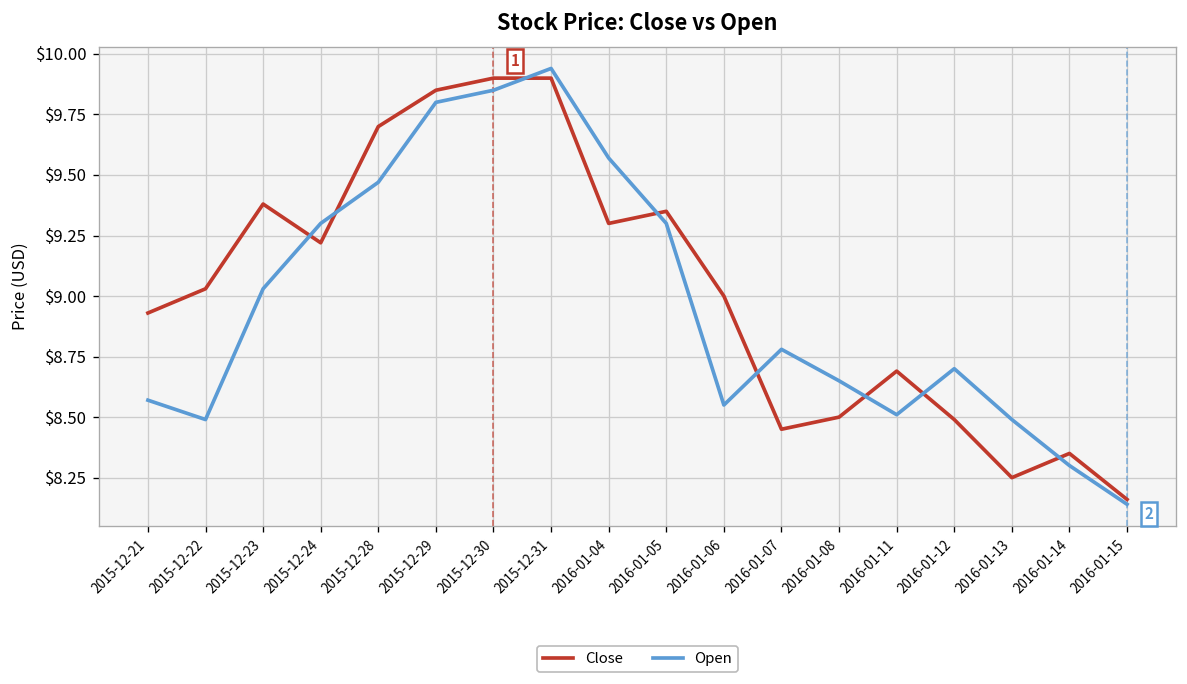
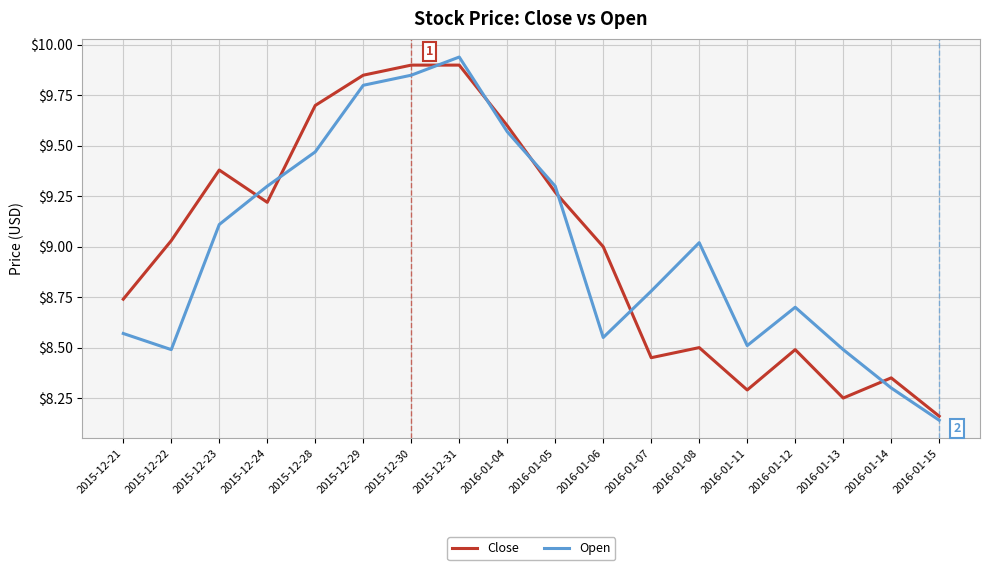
Close, 2015-12-21: $8.93 -> $8.74
Open, 2015-12-23: $9.03 -> $9.11
Close, 2016-01-04: $9.3 -> $9.6
Close, 2016-01-05: $9.35 -> $9.27
Open, 2016-01-08: $8.65 -> $9.02
Close, 2016-01-11: $8.69 -> $8.29
